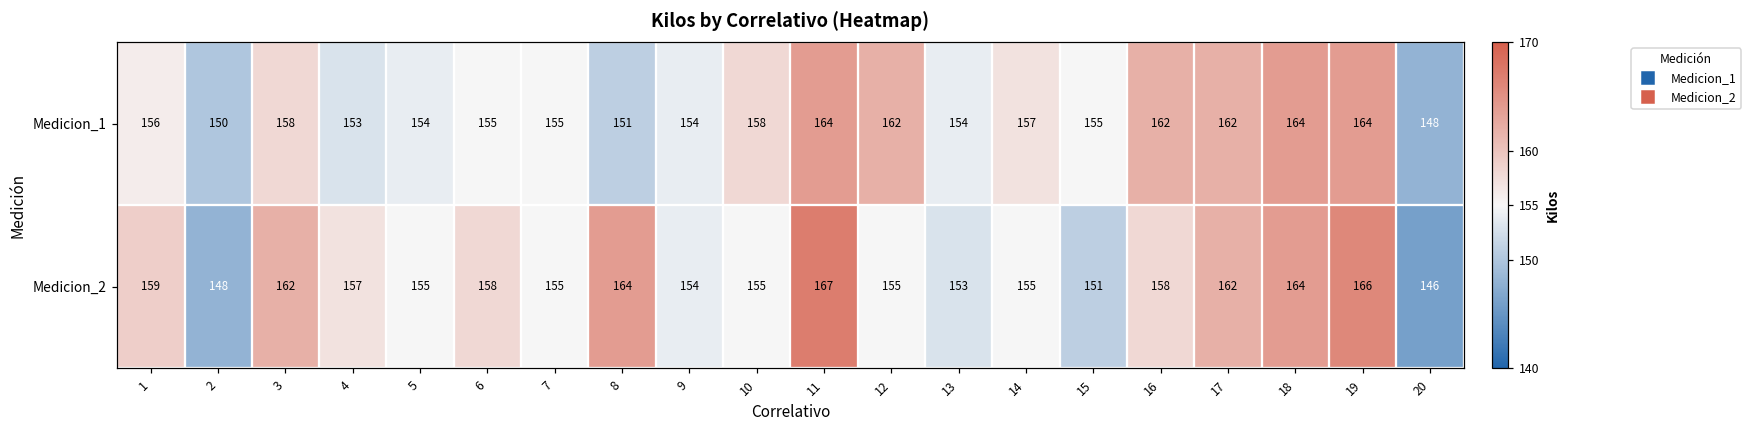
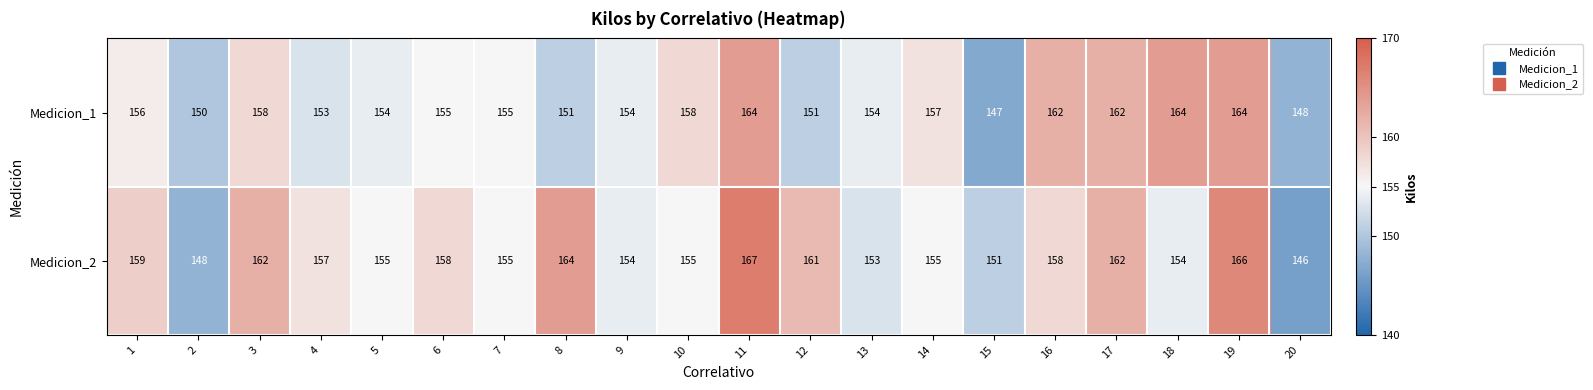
Medicion_1, 12: 162 -> 151
Medicion_1, 15: 155 -> 147
Medicion_2, 12: 155 -> 161
Medicion_2, 18: 164 -> 154
